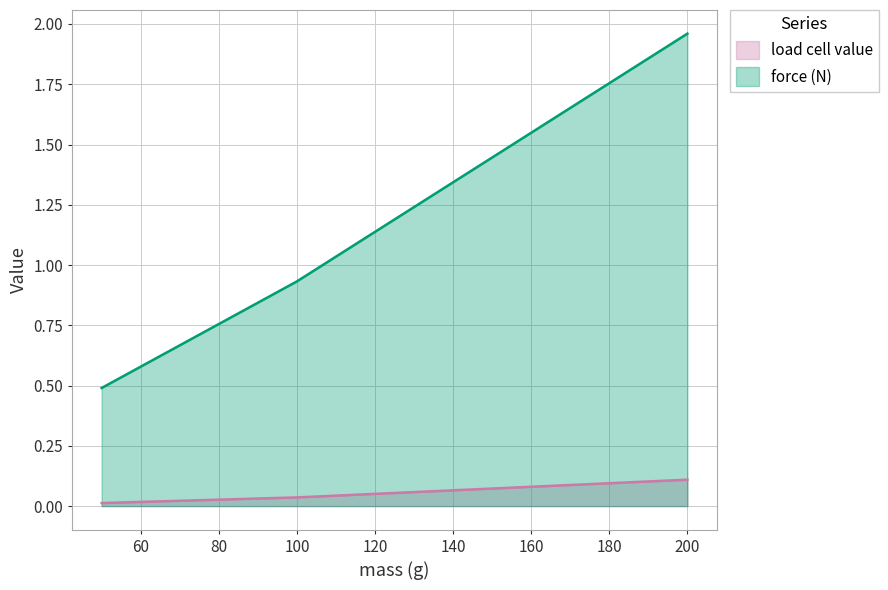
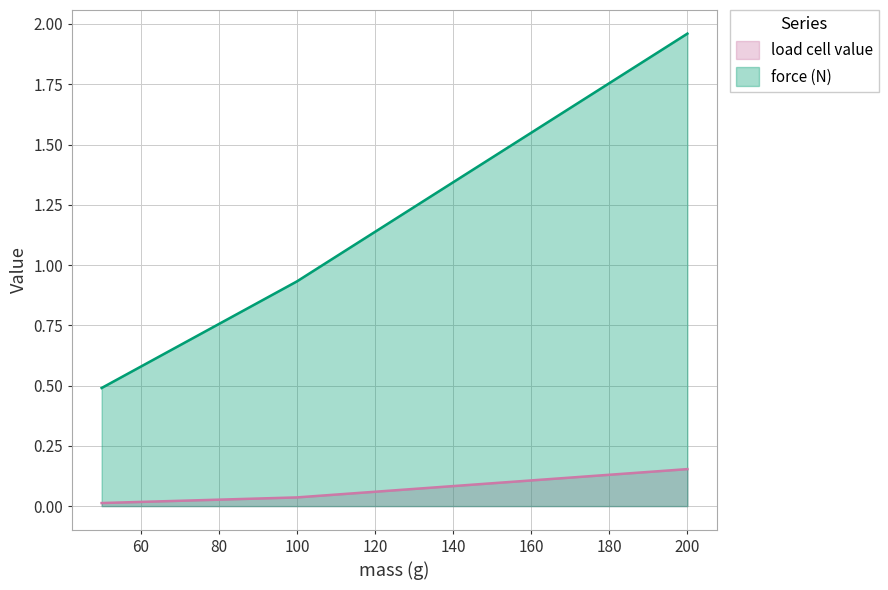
load cell value, 200: 0.11 -> 0.15
